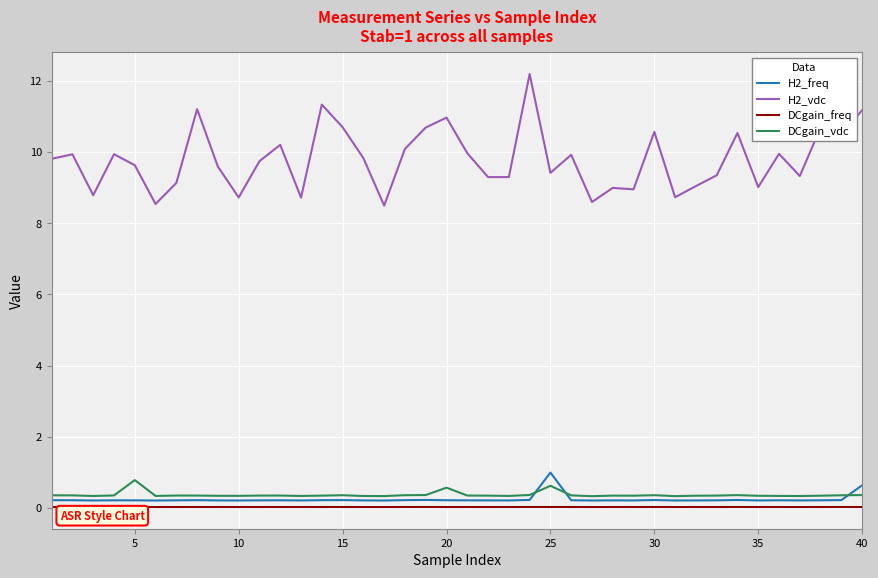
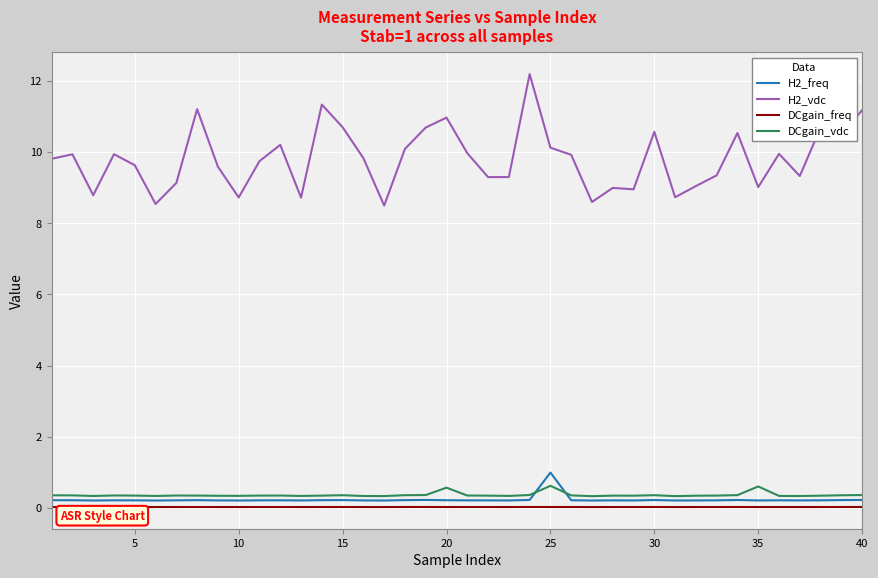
DCgain_vdc, 5: 0.8 -> 0.3
H2_vdc, 25: 9.4 -> 10.1
DCgain_vdc, 35: 0.3 -> 0.6
H2_freq, 40: 0.6 -> 0.2
